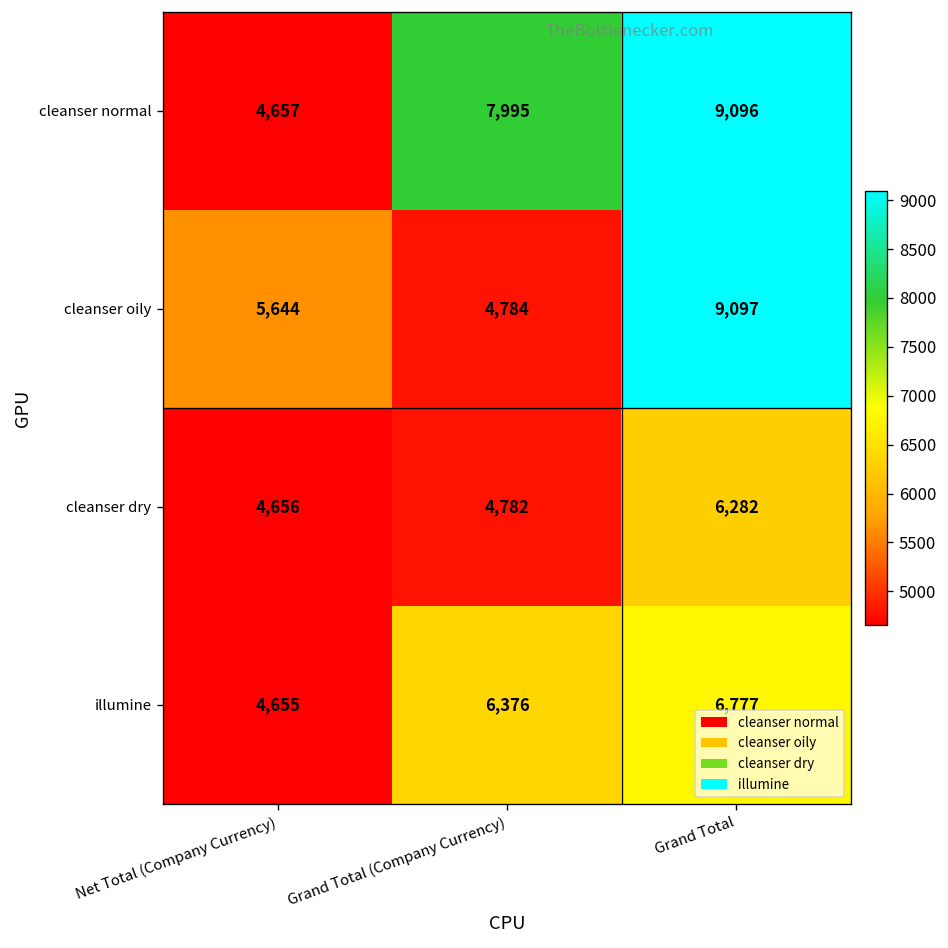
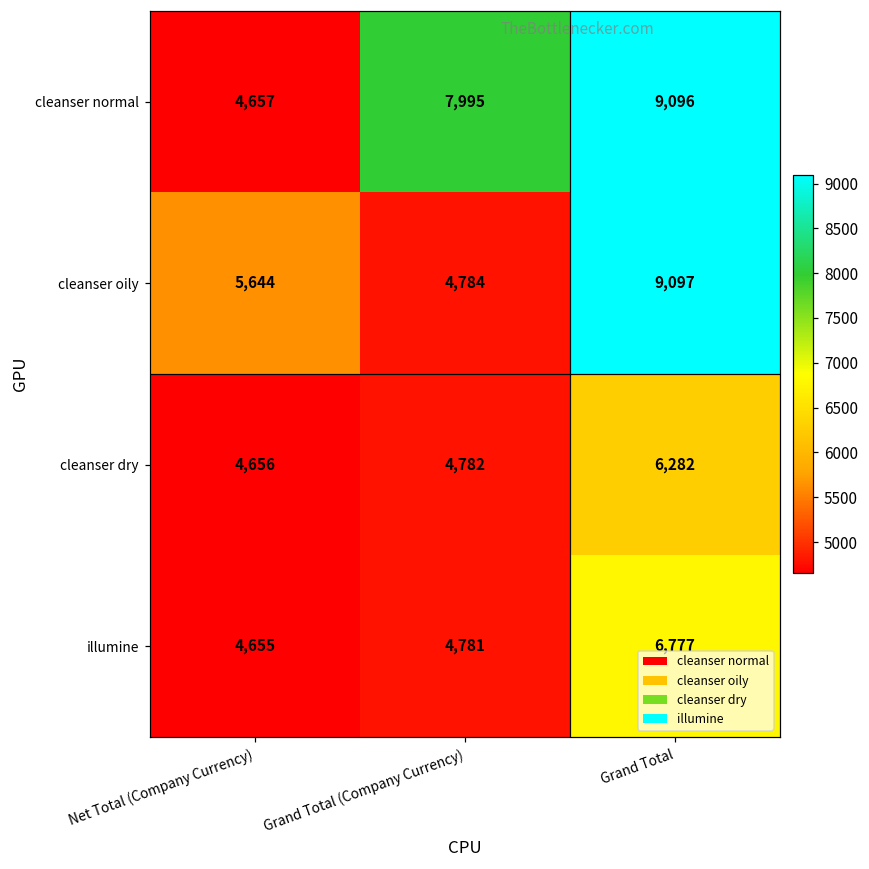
illumine, Grand Total (Company Currency): 6,376 -> 4,781
